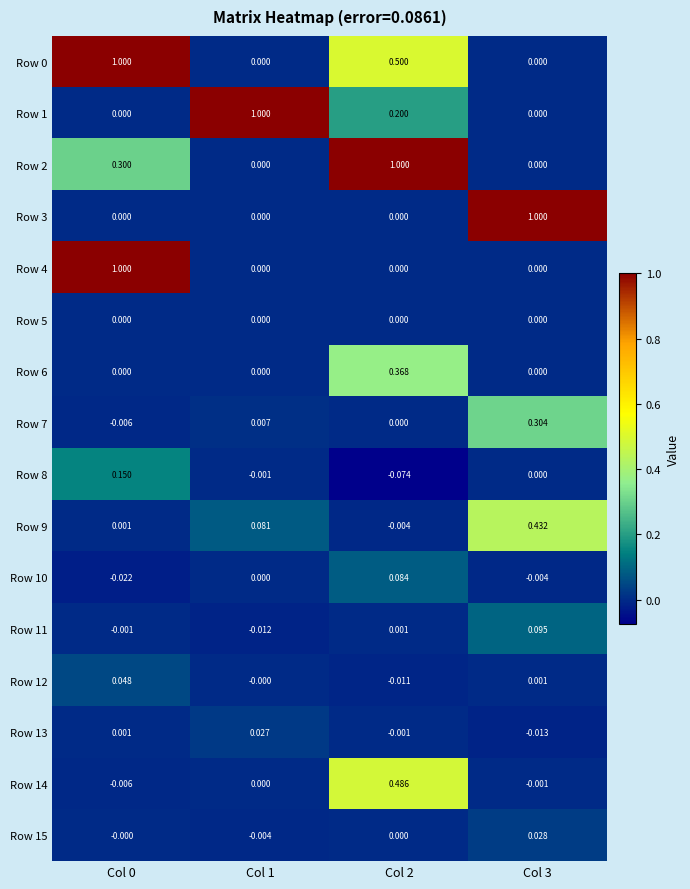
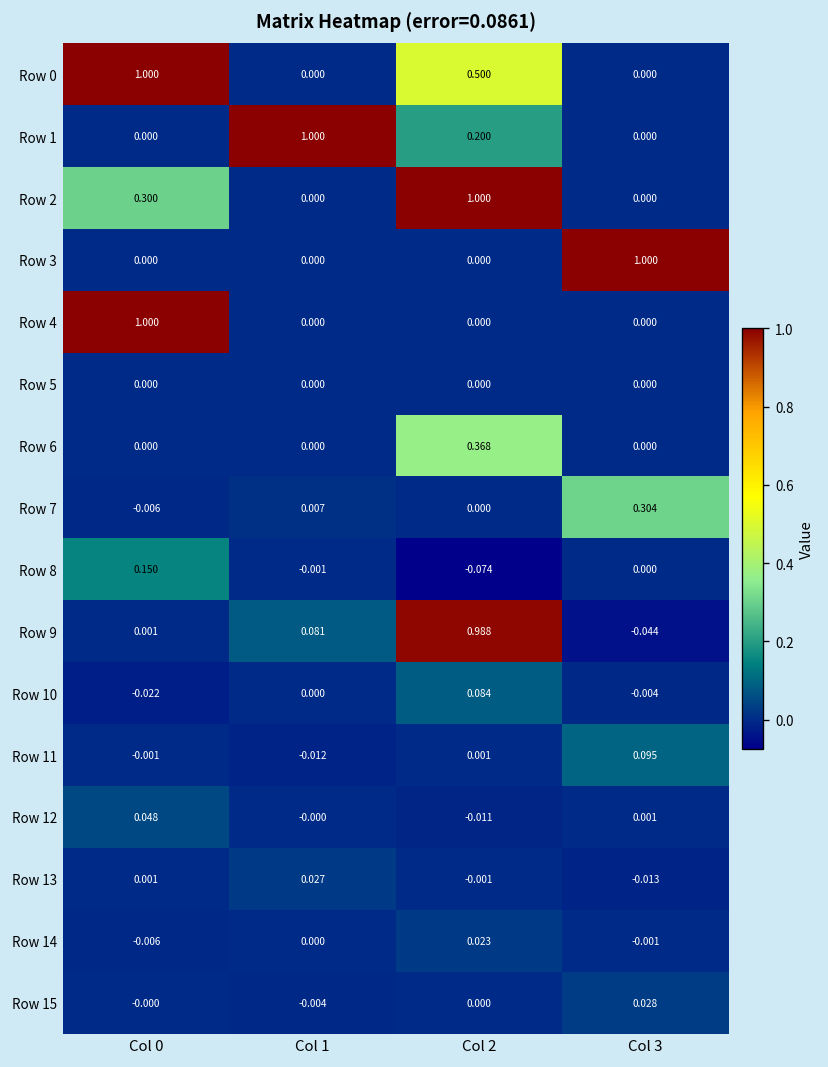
Row 9, Col 2: -0.004 -> 0.988
Row 9, Col 3: 0.432 -> -0.044
Row 14, Col 2: 0.486 -> 0.023
